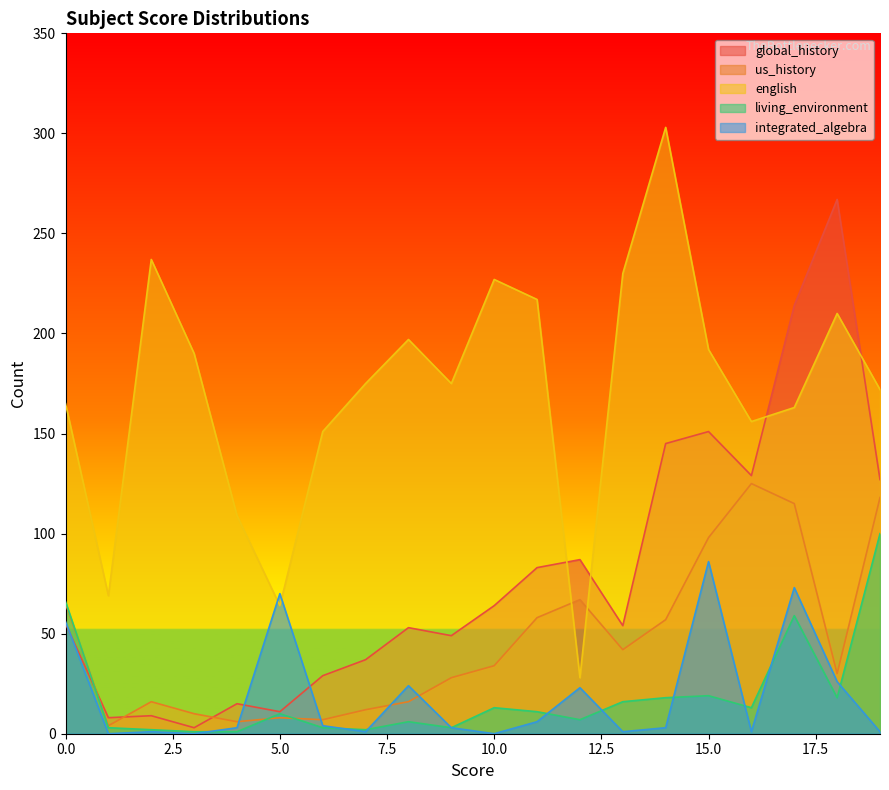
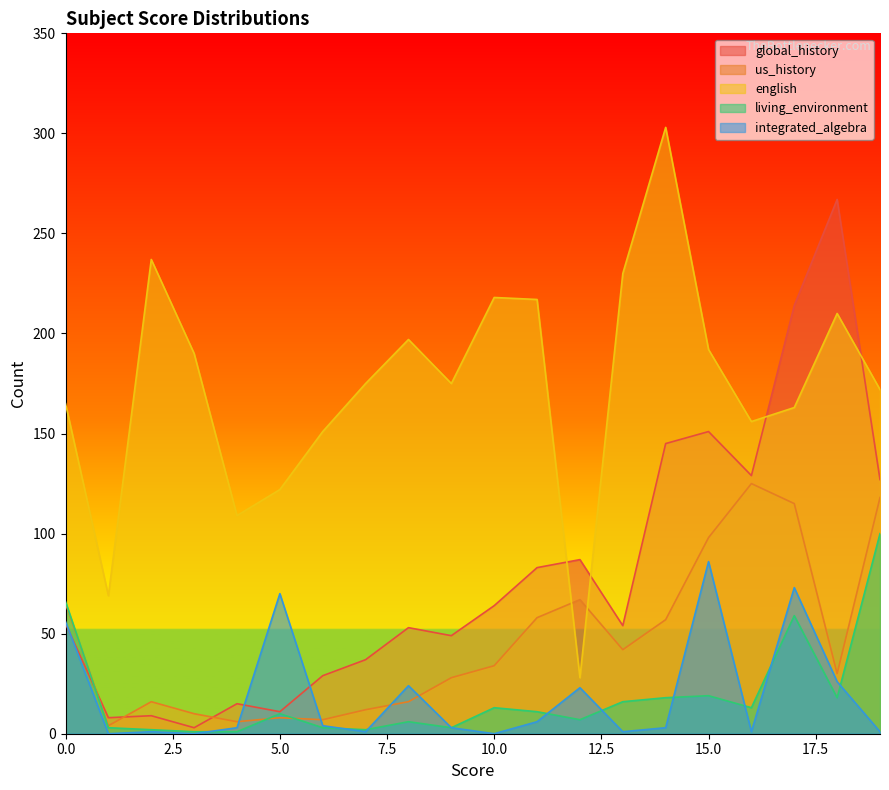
english, 5.0: 64 -> 122
english, 10.0: 227 -> 218
